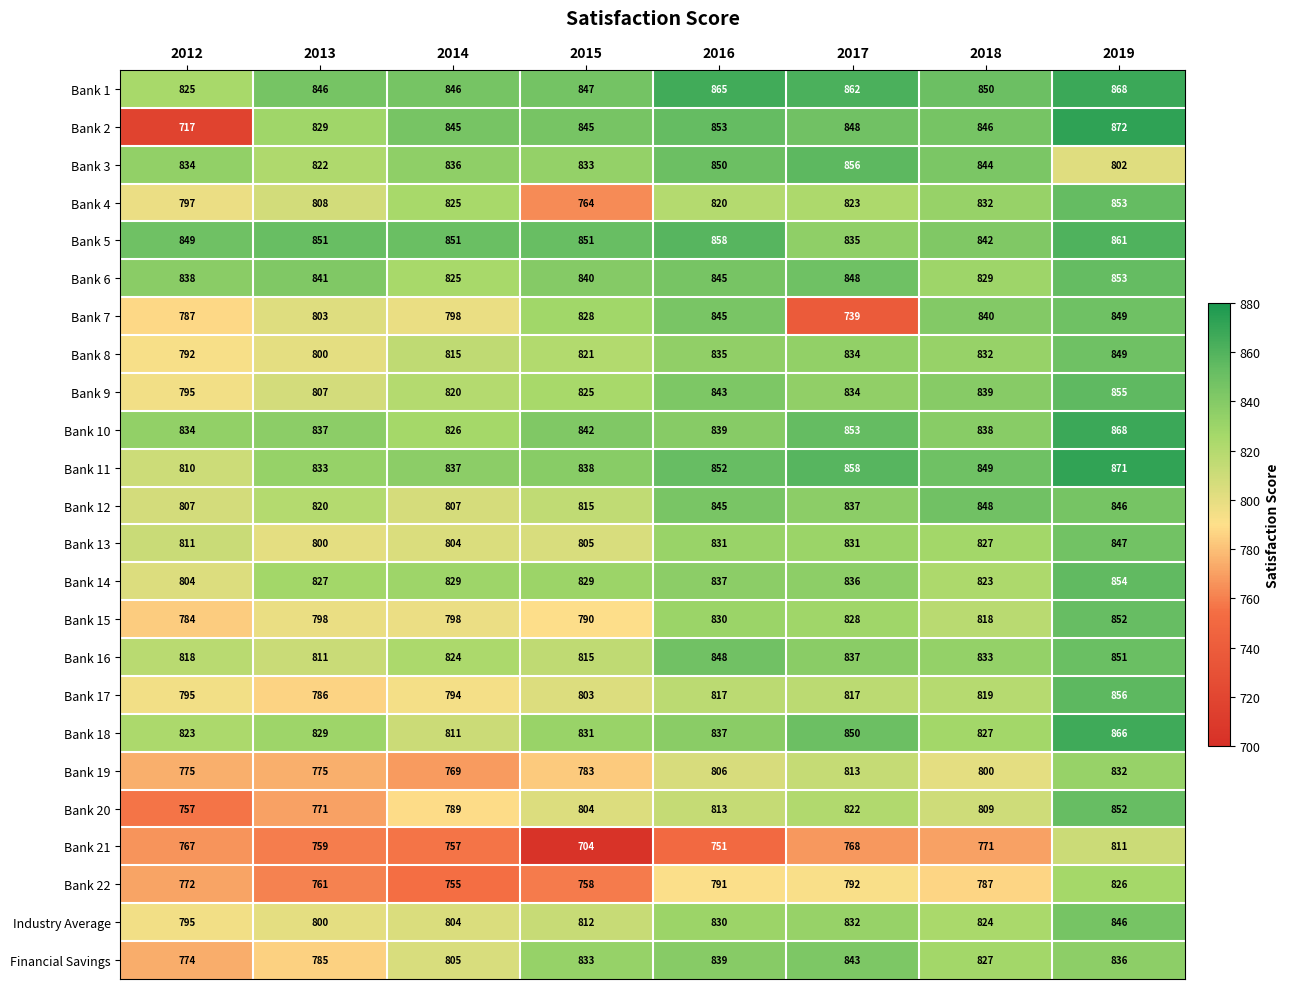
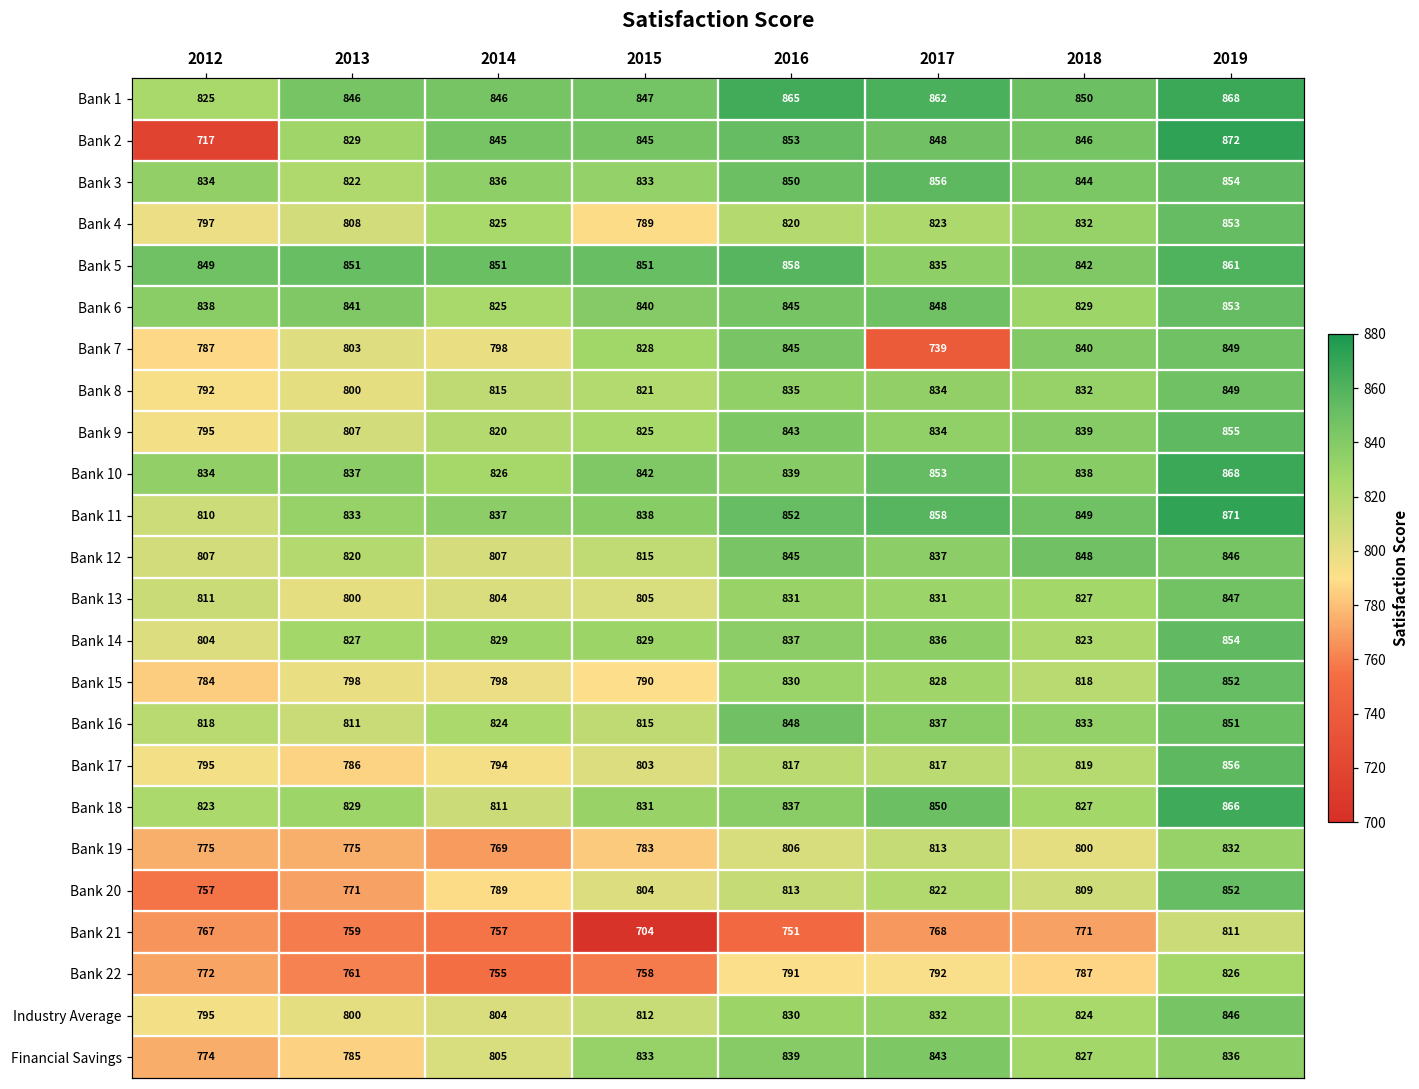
Bank 3, 2019: 802 -> 854
Bank 4, 2015: 764 -> 789
